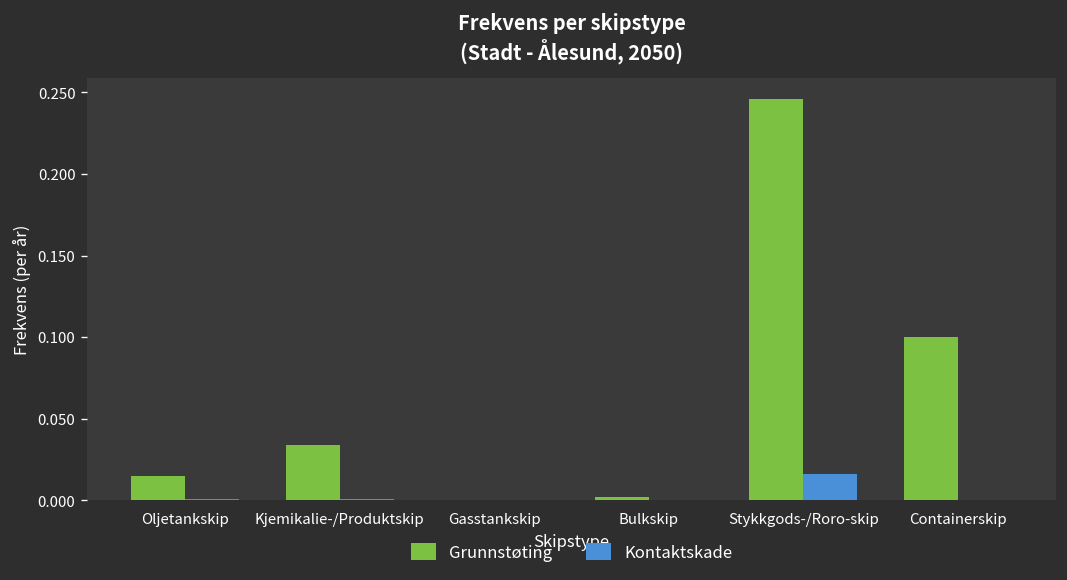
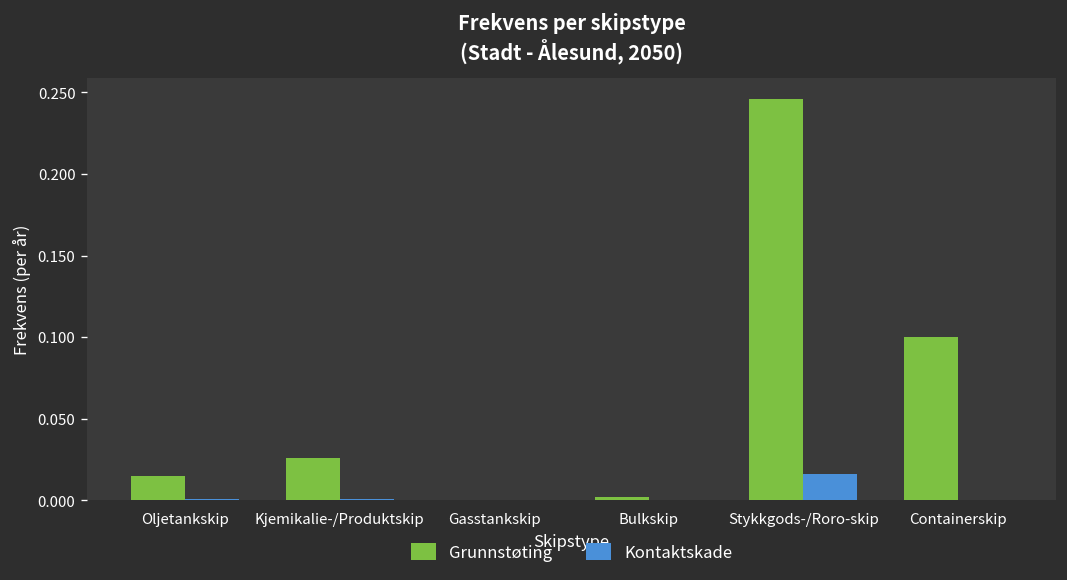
Grunnstøting, Kjemikalie-/Produktskip: 0.034 -> 0.026
